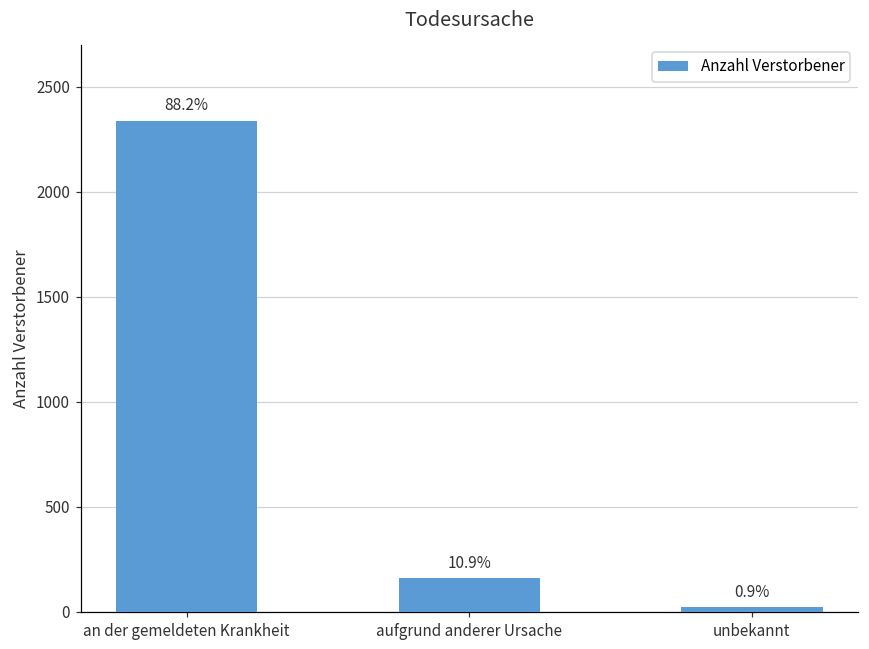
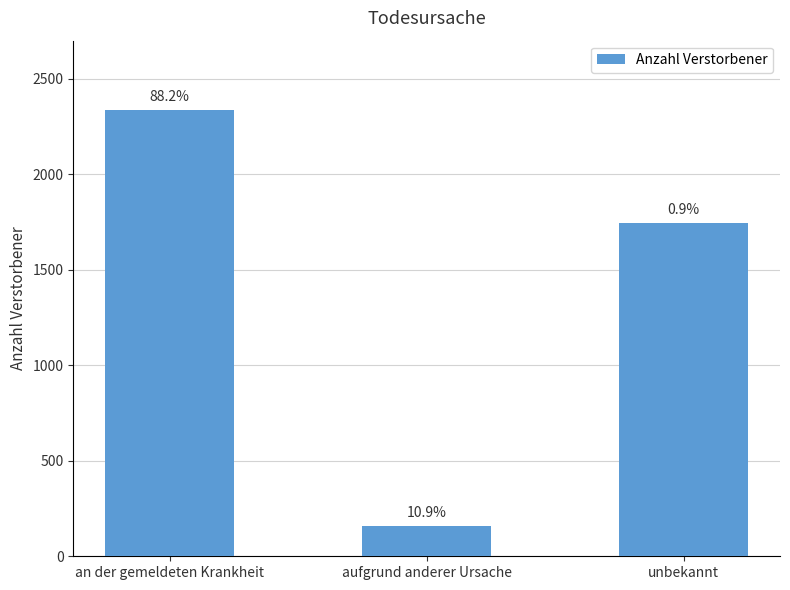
unbekannt: 20 -> 1750
